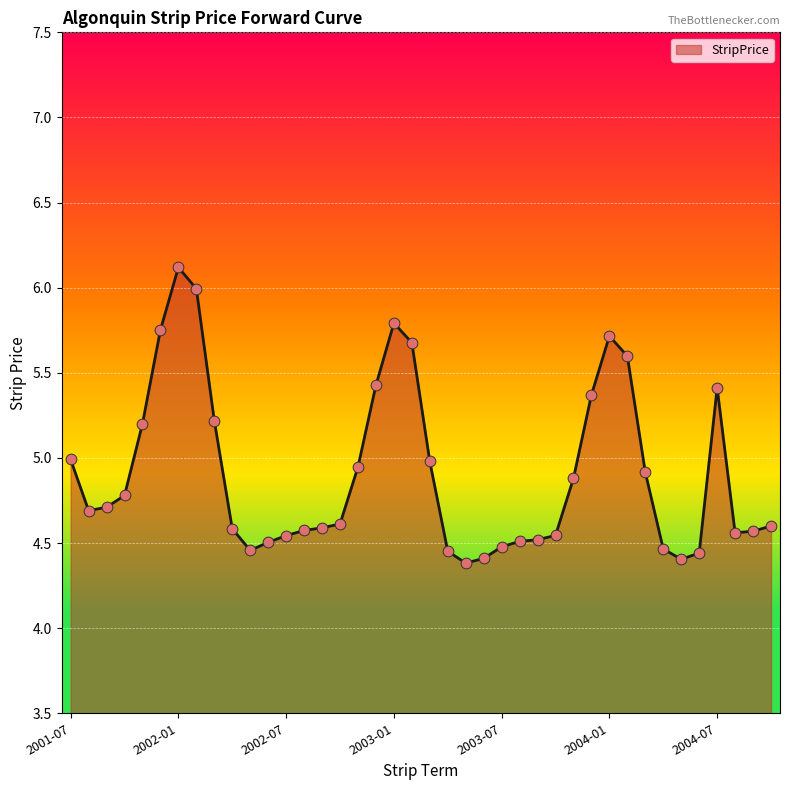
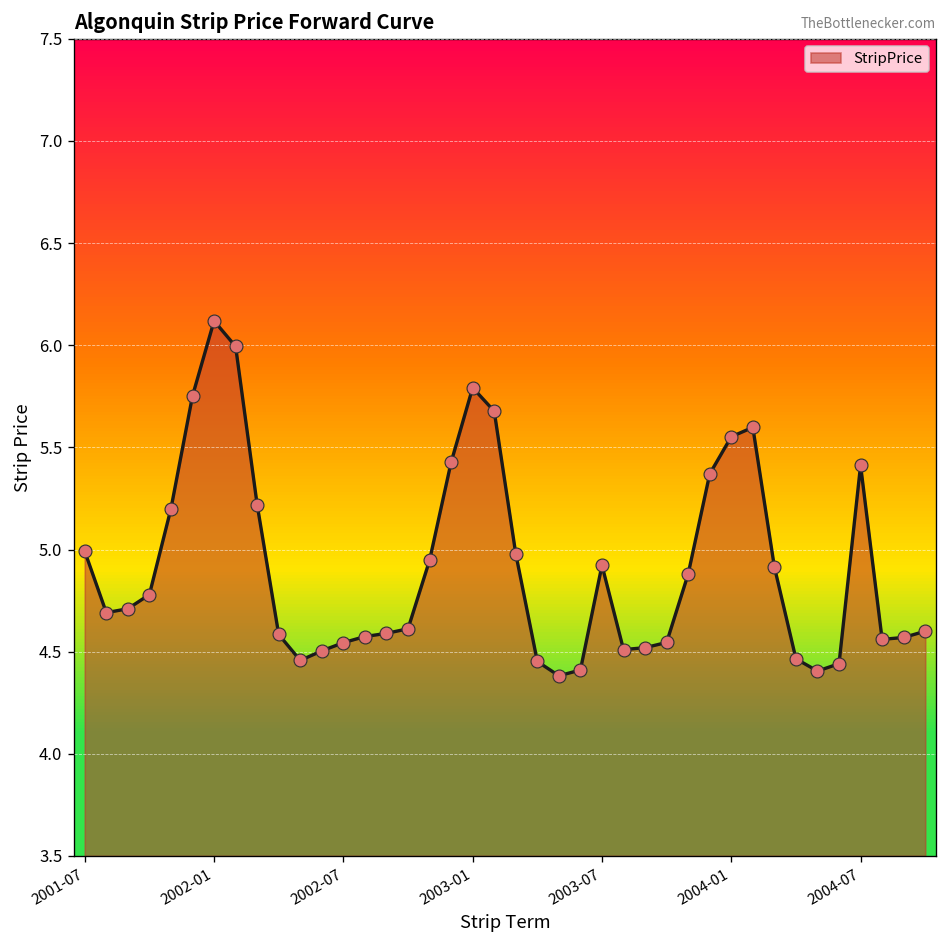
2003-07: 4.48 -> 4.92
2004-01: 5.72 -> 5.55
